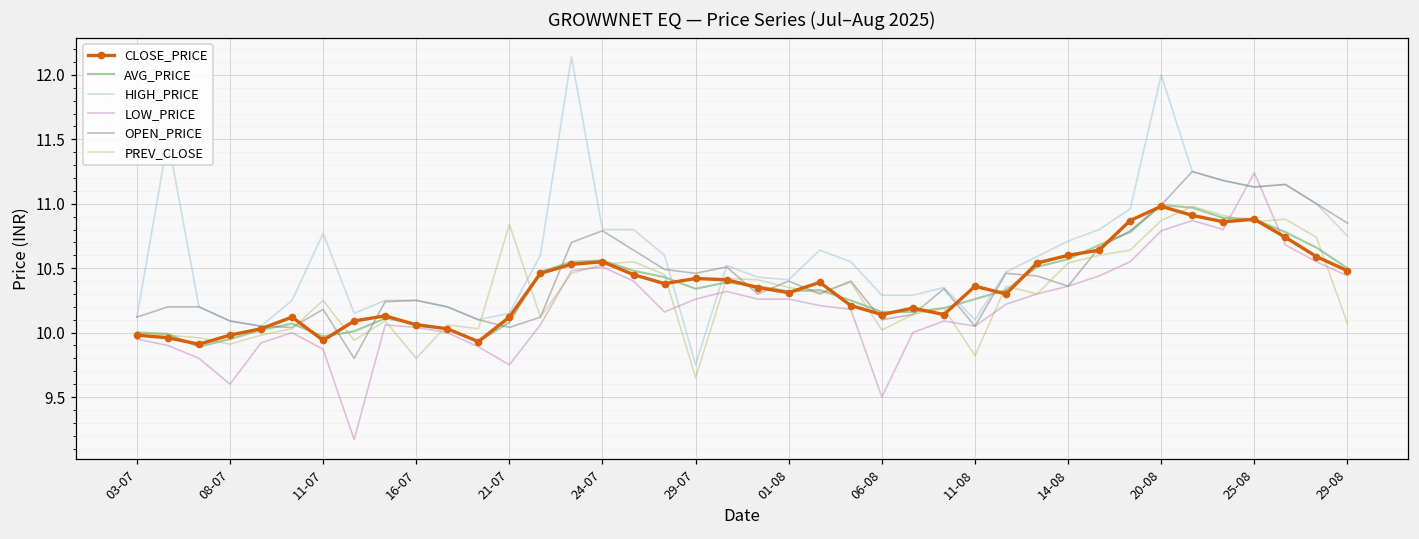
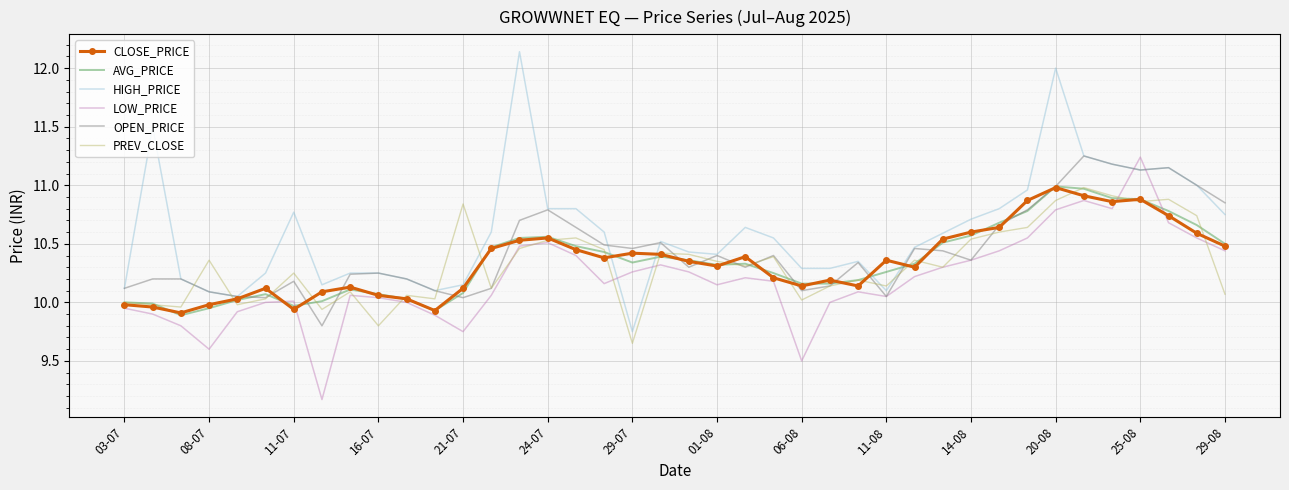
PREV_CLOSE, 08-07: 9.91 -> 10.36
LOW_PRICE, 11-07: 9.87 -> 10.01
LOW_PRICE, 01-08: 10.26 -> 10.15
PREV_CLOSE, 11-08: 9.82 -> 10.14
